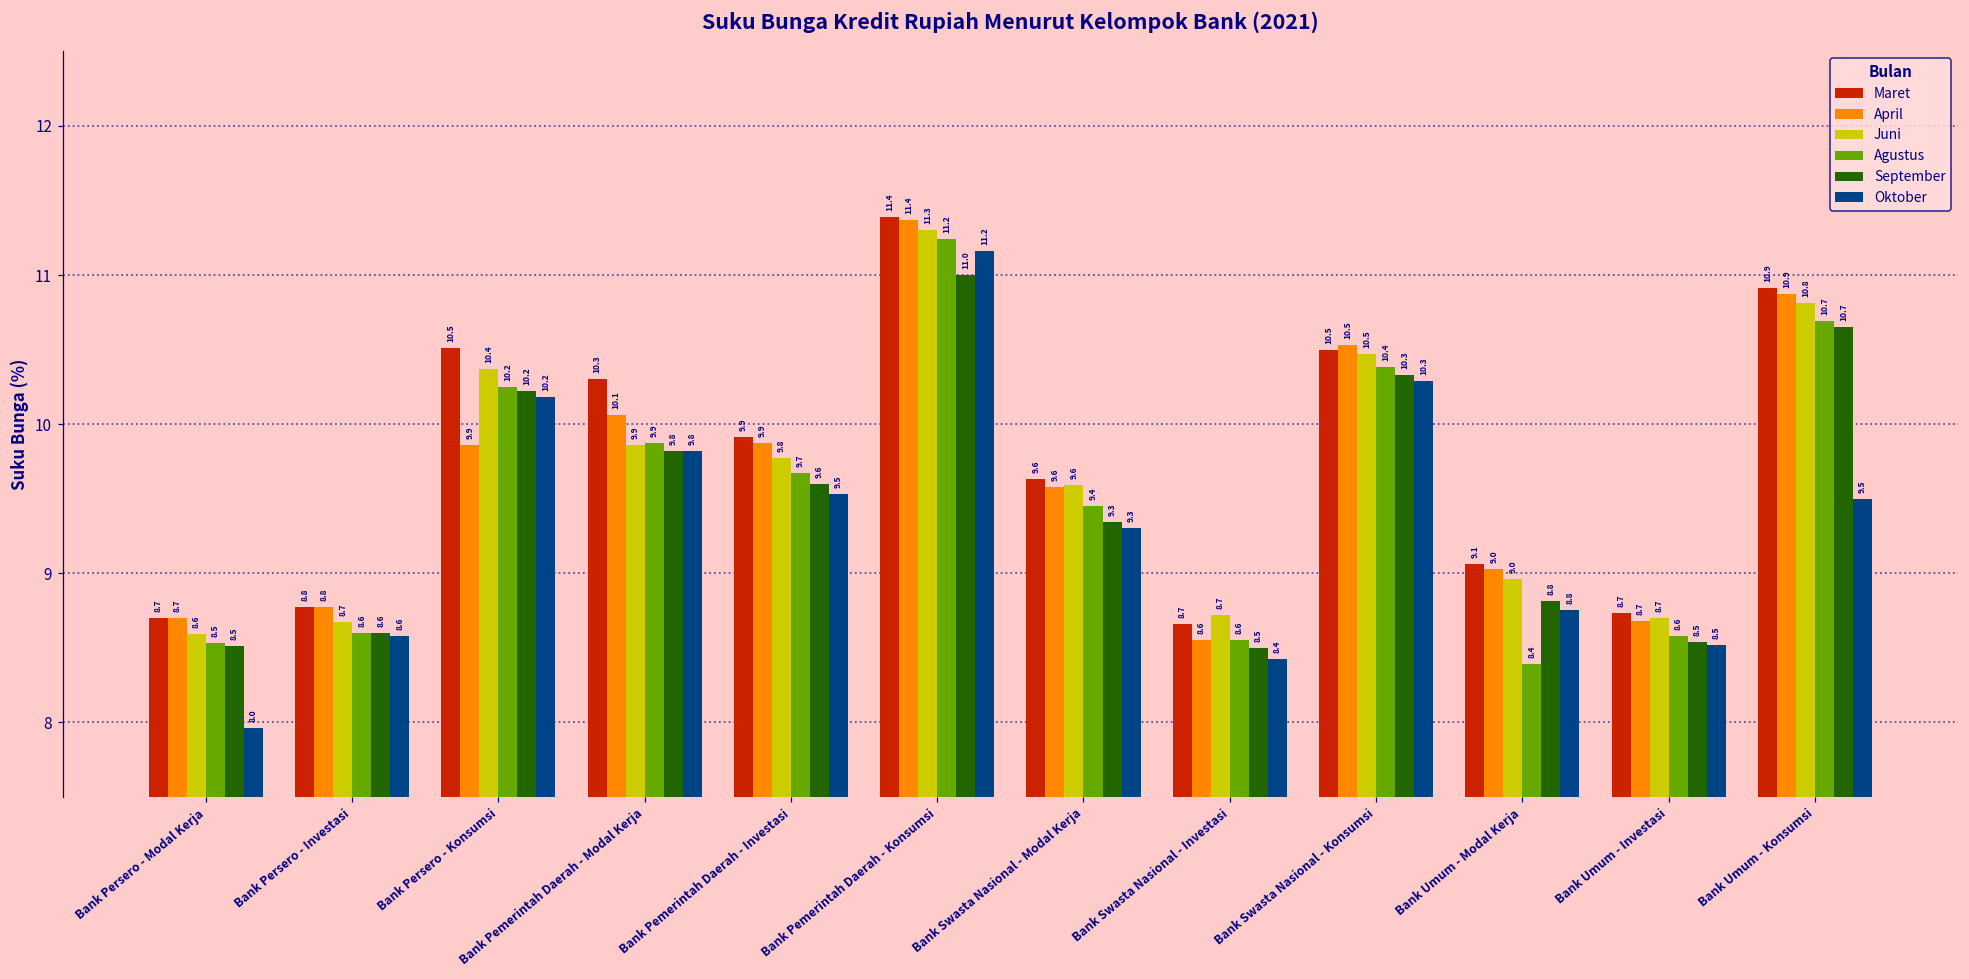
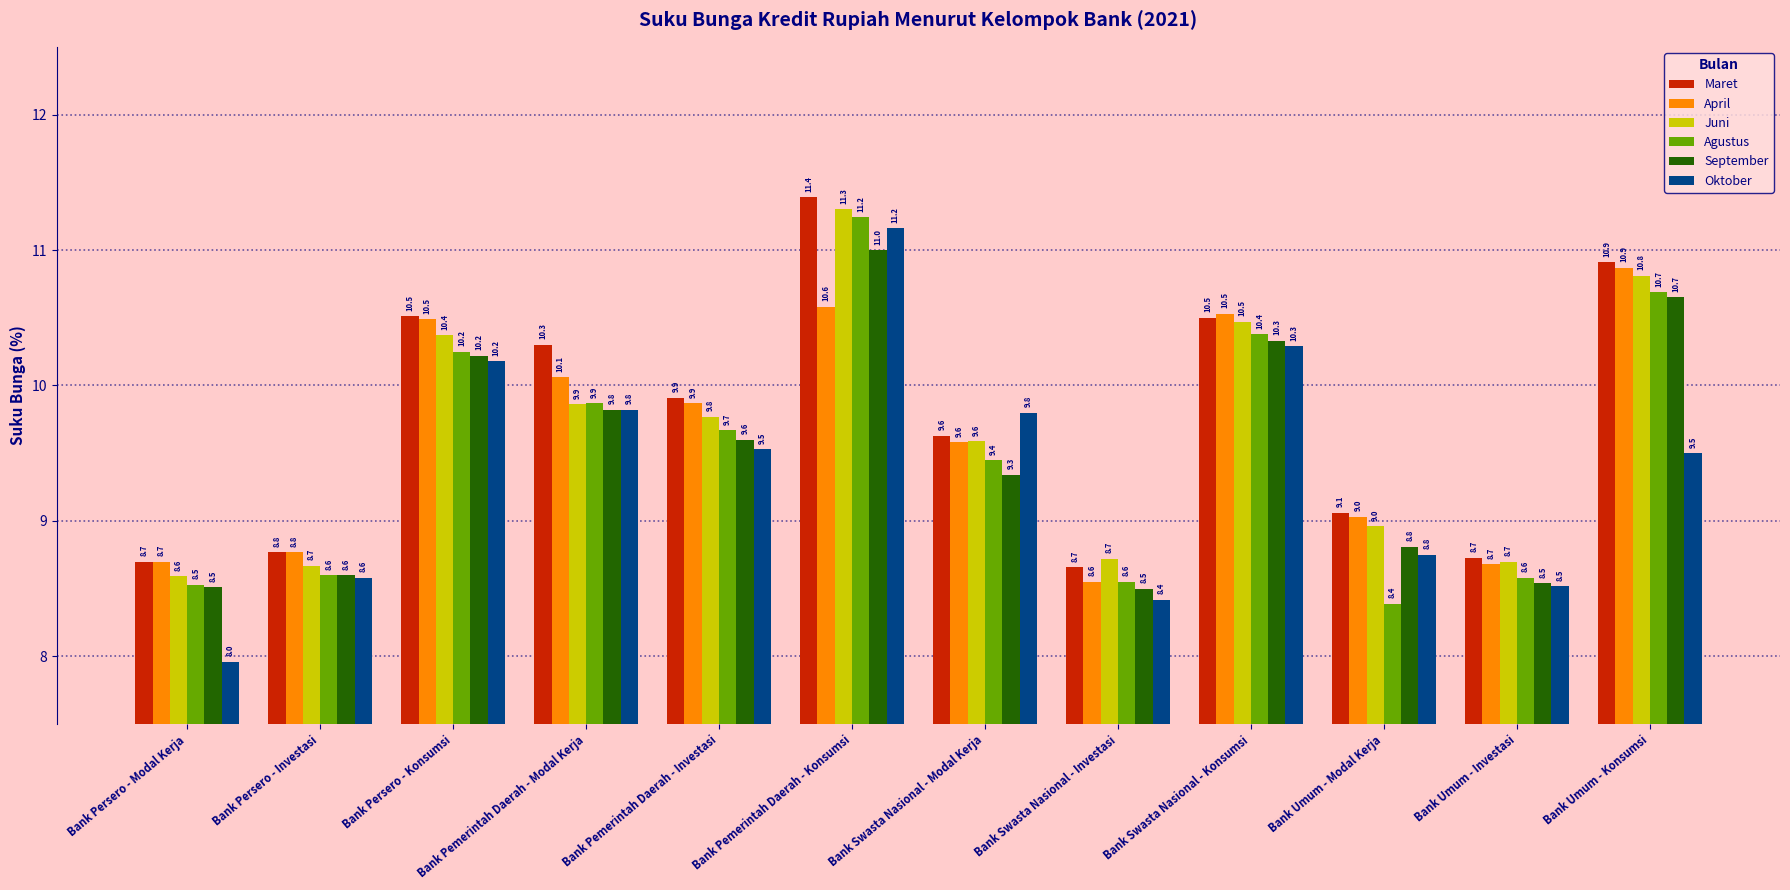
April, Bank Persero - Konsumsi: 9.9 -> 10.5
April, Bank Pemerintah Daerah - Konsumsi: 11.4 -> 10.6
Oktober, Bank Swasta Nasional - Modal Kerja: 9.3 -> 9.8
